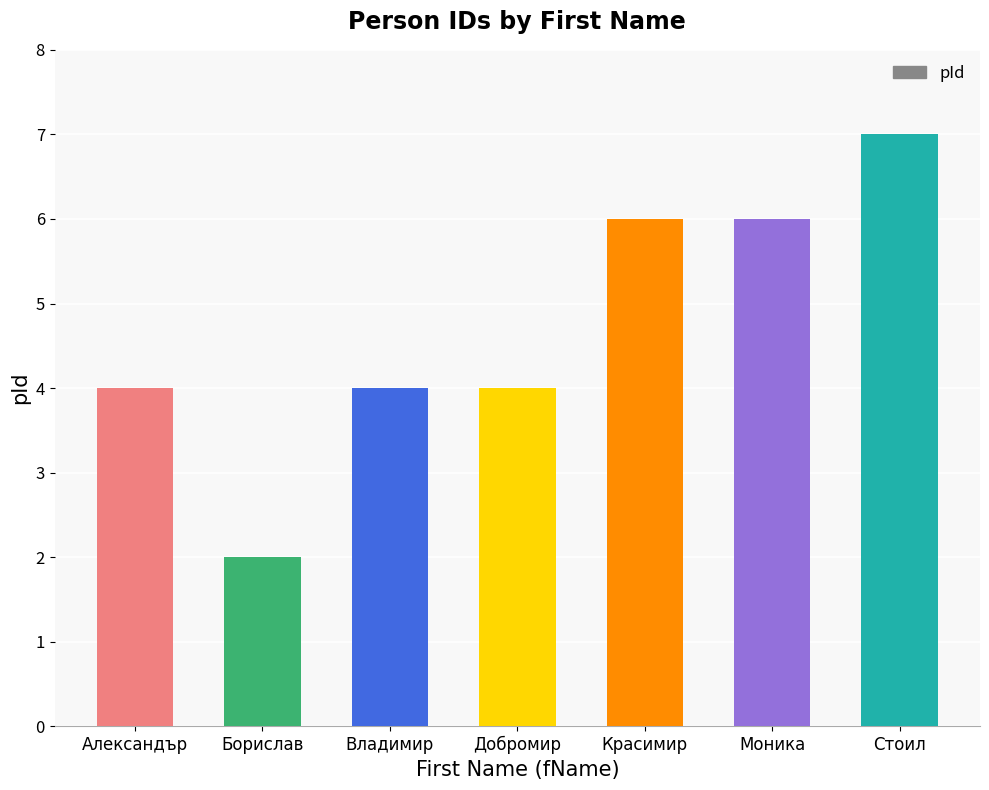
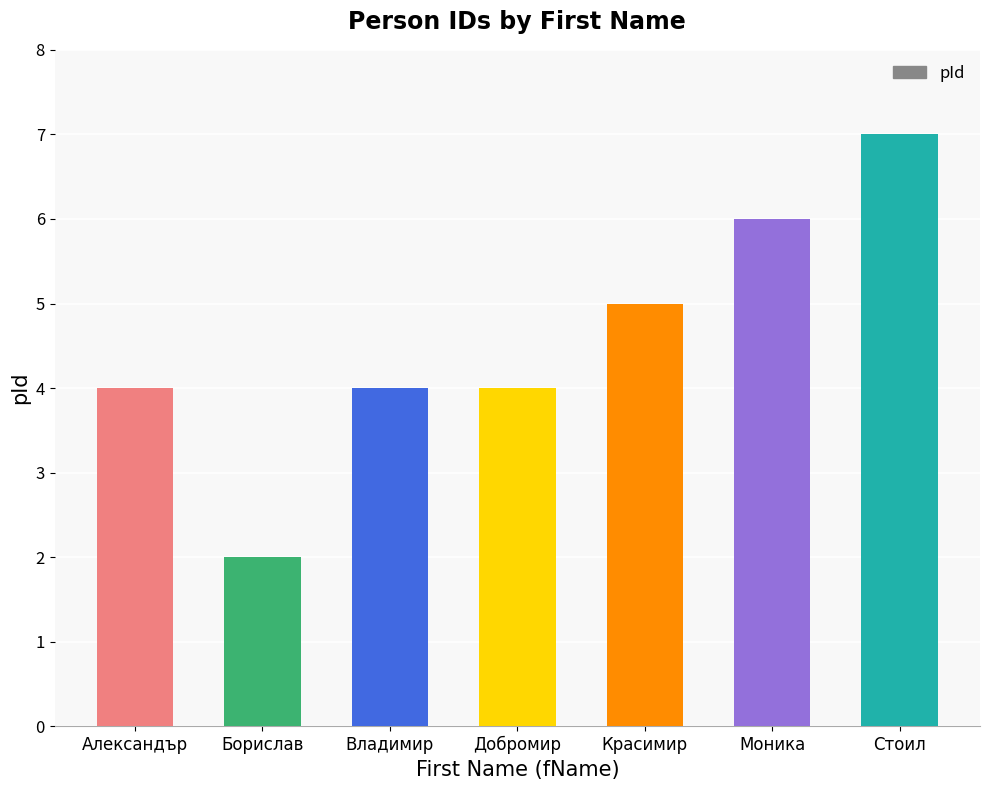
Красимир: 6 -> 5
